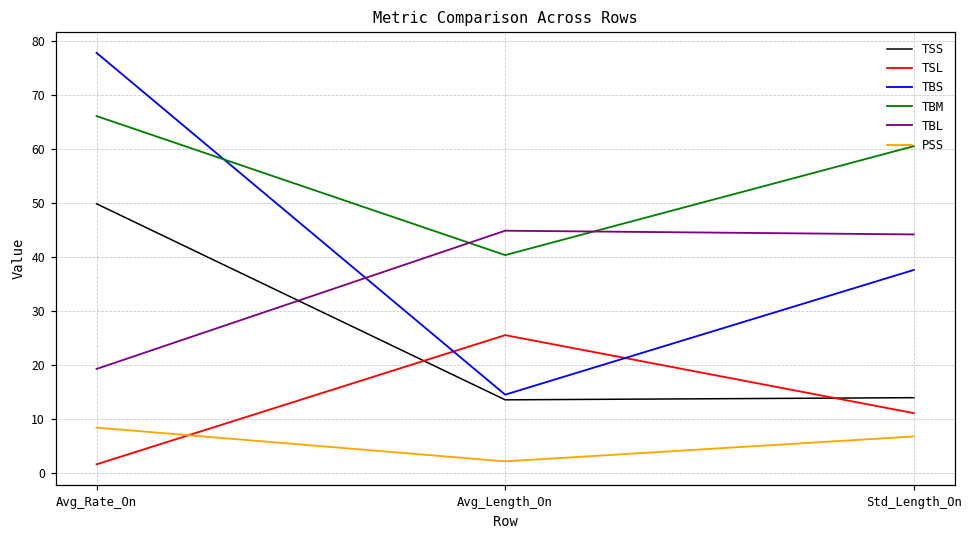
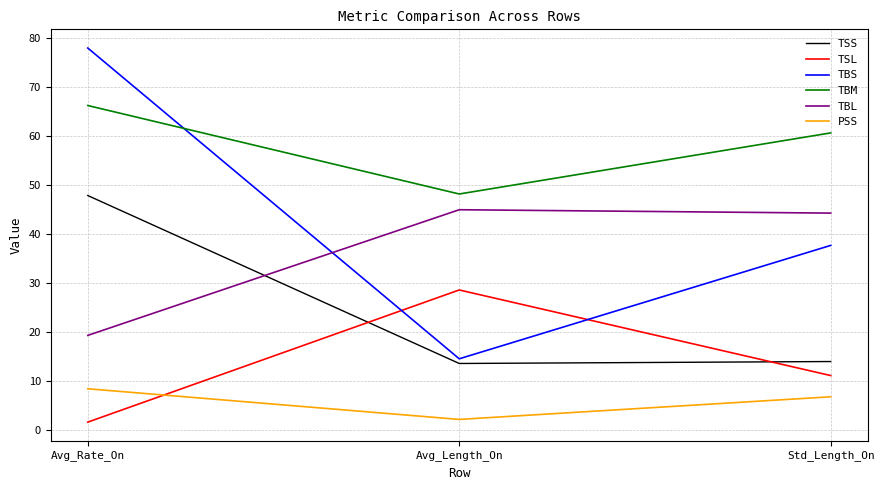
TSS, Avg_Rate_On: 50 -> 48
TSL, Avg_Length_On: 26 -> 29
TBM, Avg_Length_On: 40 -> 48
